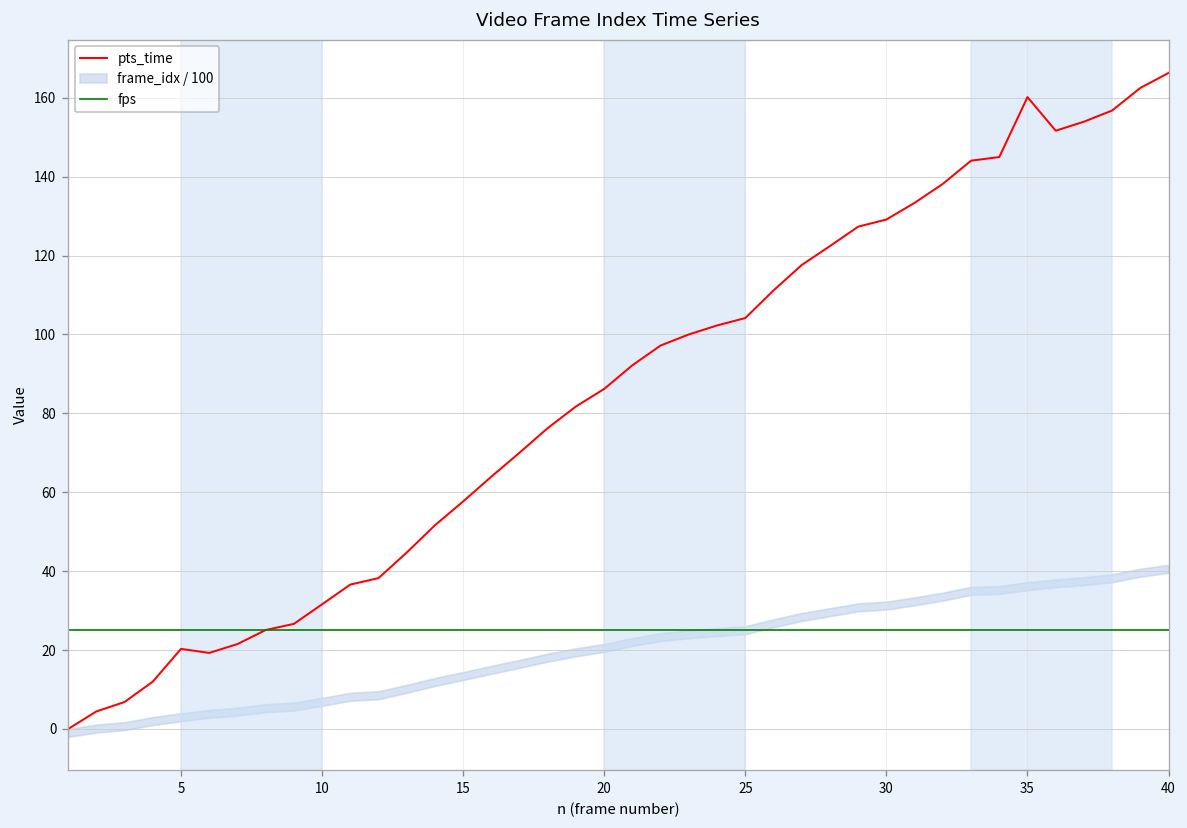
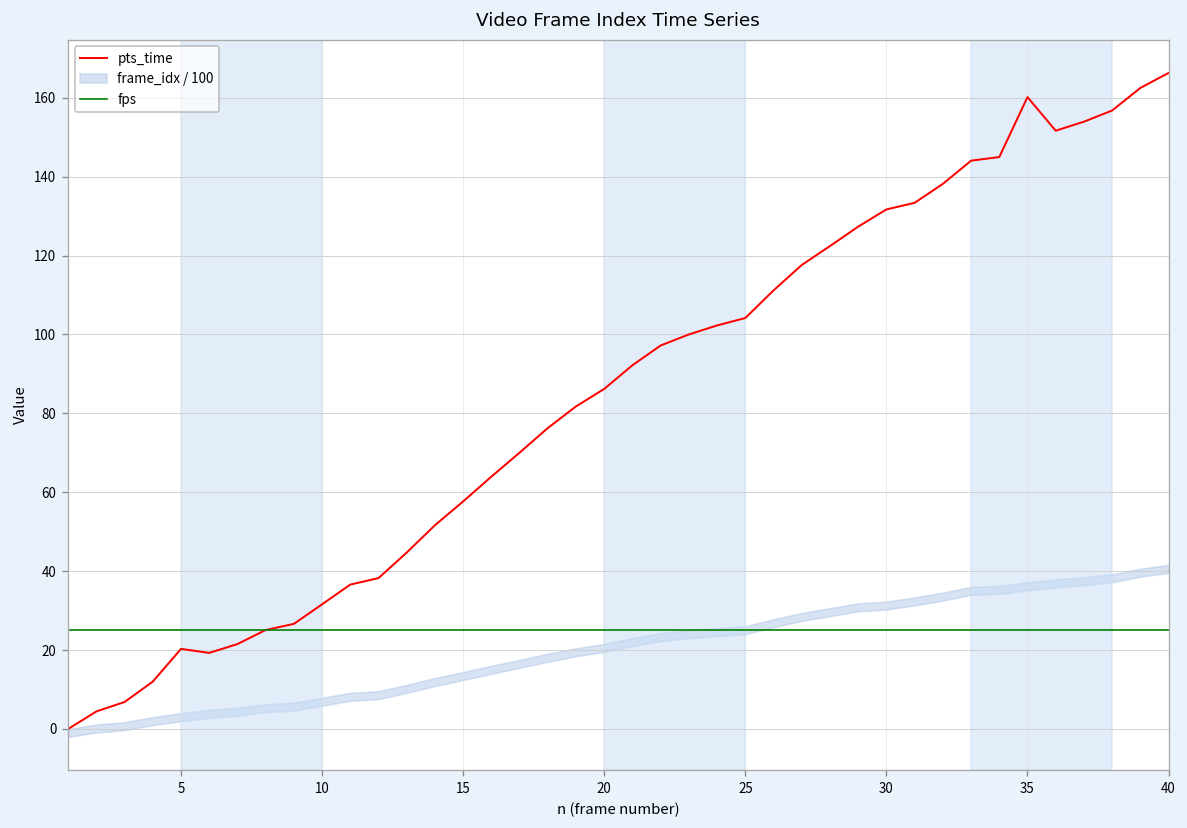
pts_time, 30: 129 -> 132
